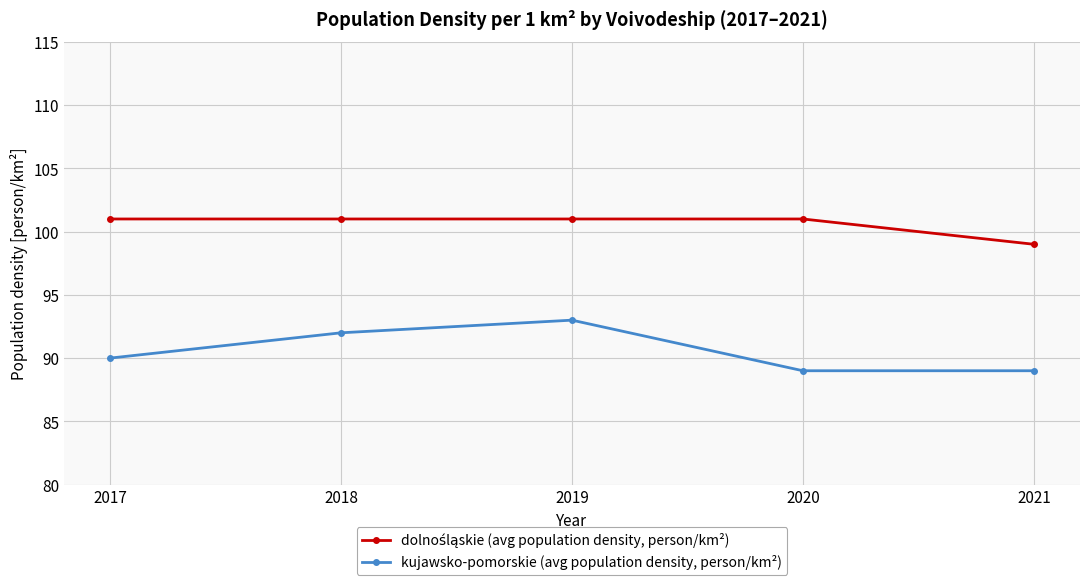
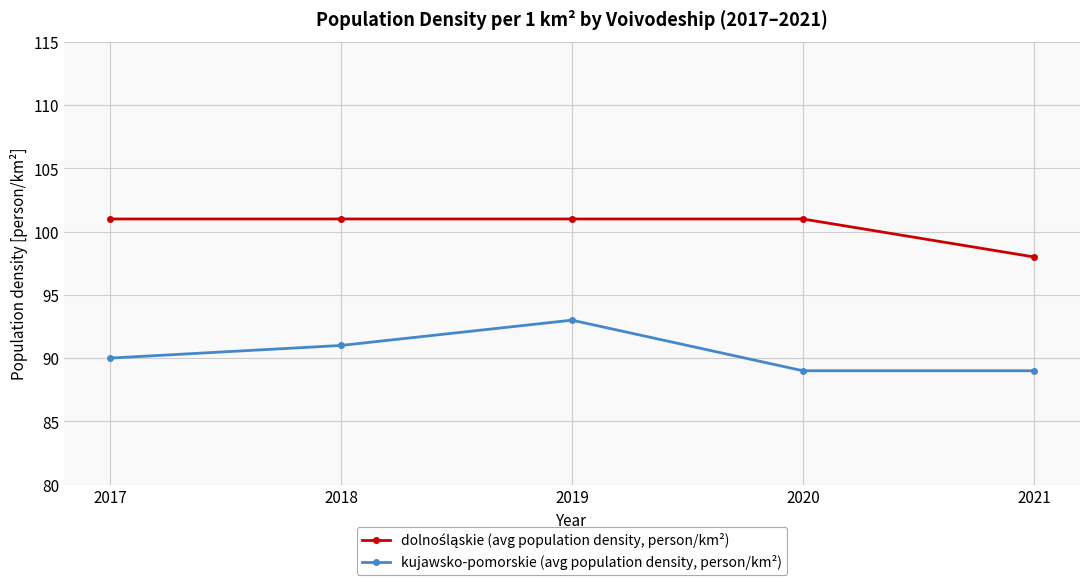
kujawsko-pomorskie (avg population density, person/km²), 2018: 92 -> 91
dolnośląskie (avg population density, person/km²), 2021: 99 -> 98
